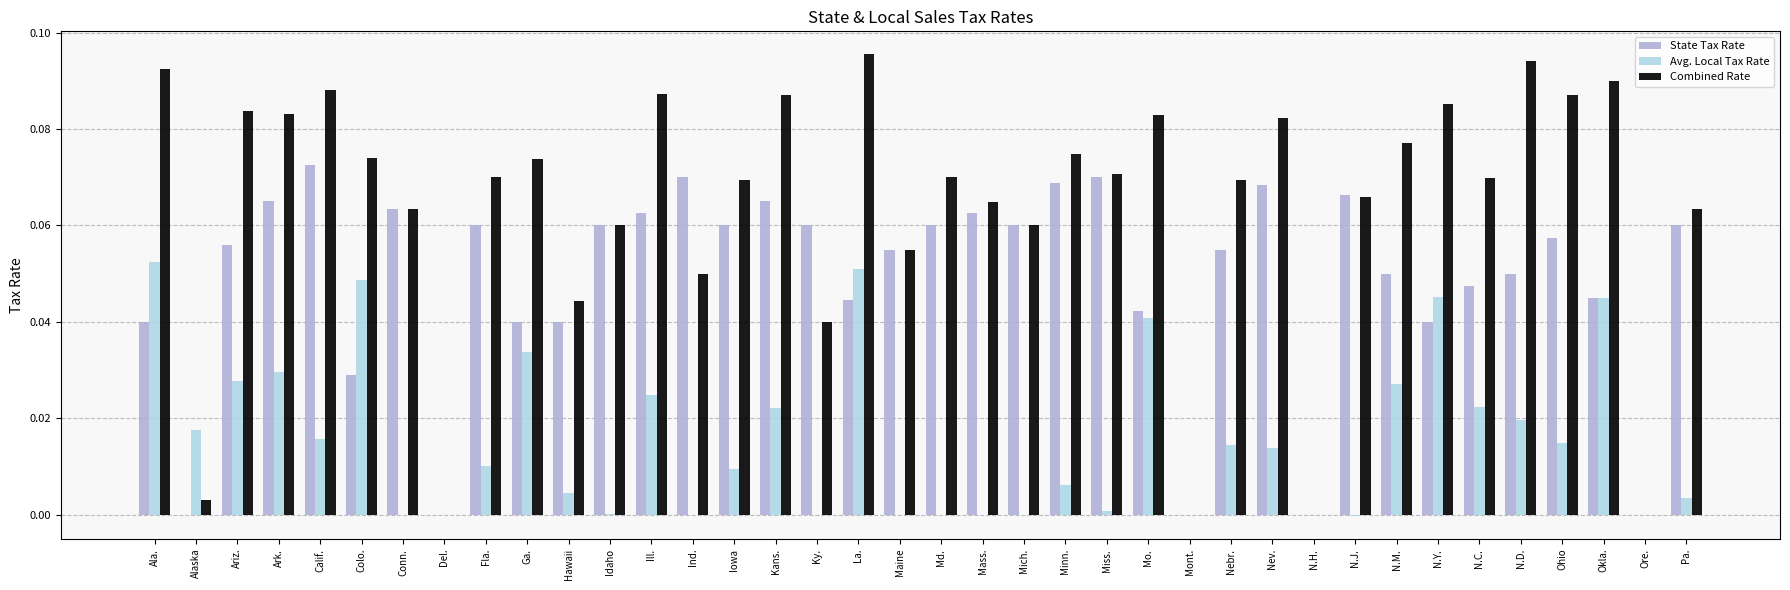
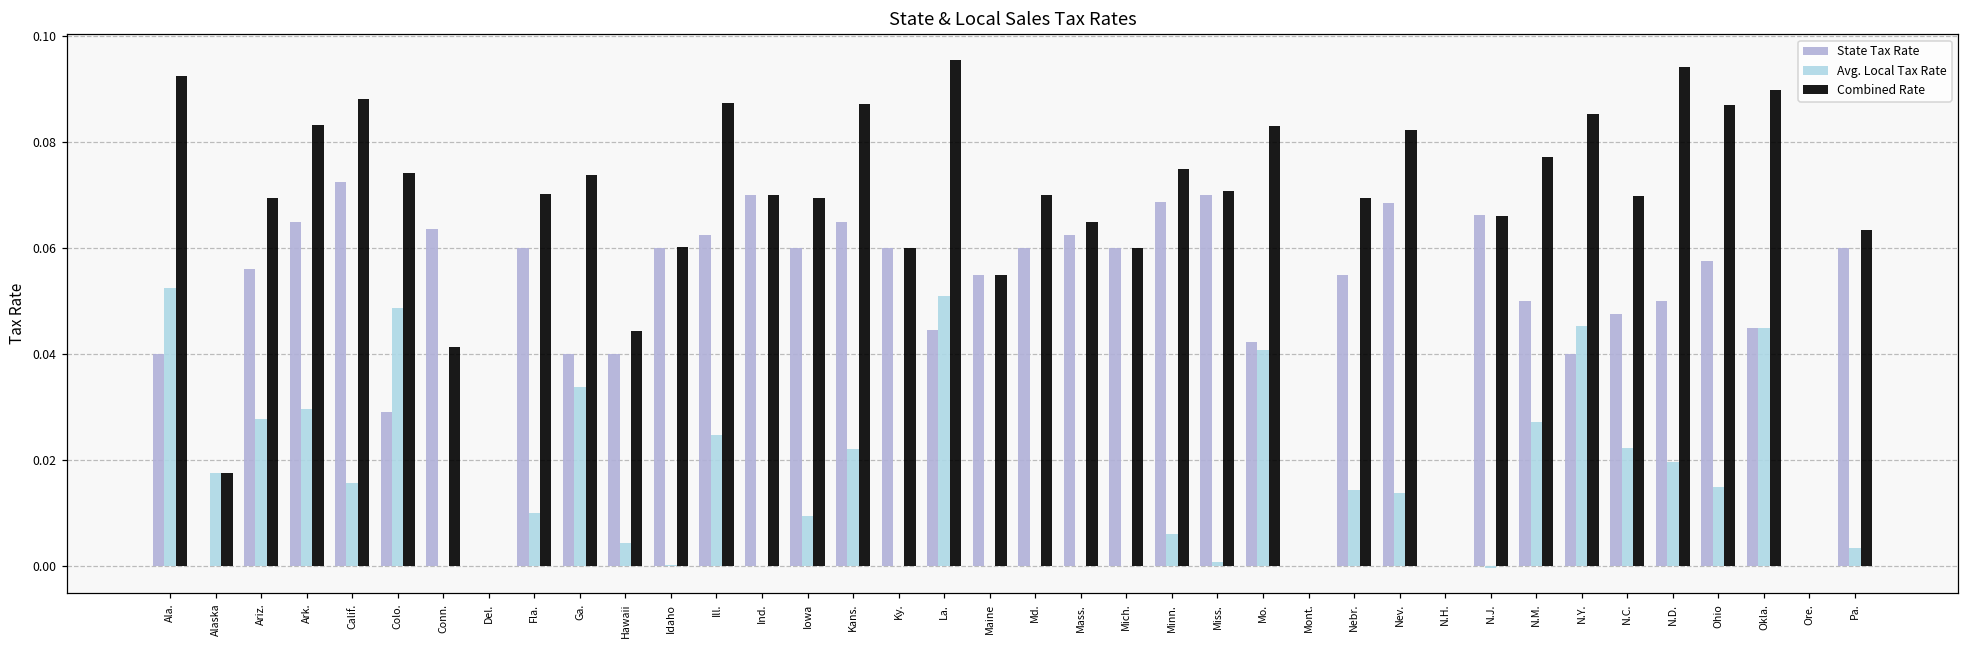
Combined Rate, Alaska: 0.003 -> 0.018
Combined Rate, Ariz.: 0.084 -> 0.069
Combined Rate, Conn.: 0.064 -> 0.041
Combined Rate, Ind.: 0.05 -> 0.07
Combined Rate, Ky.: 0.04 -> 0.06
